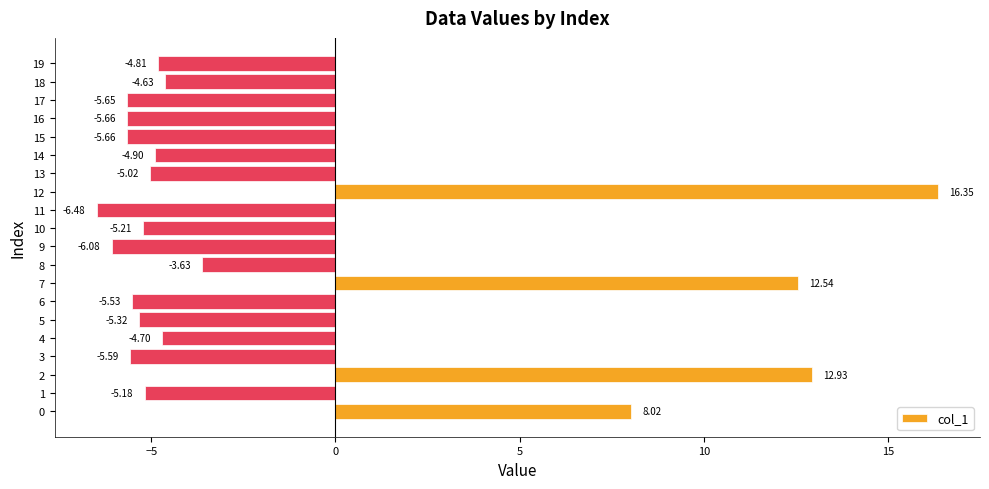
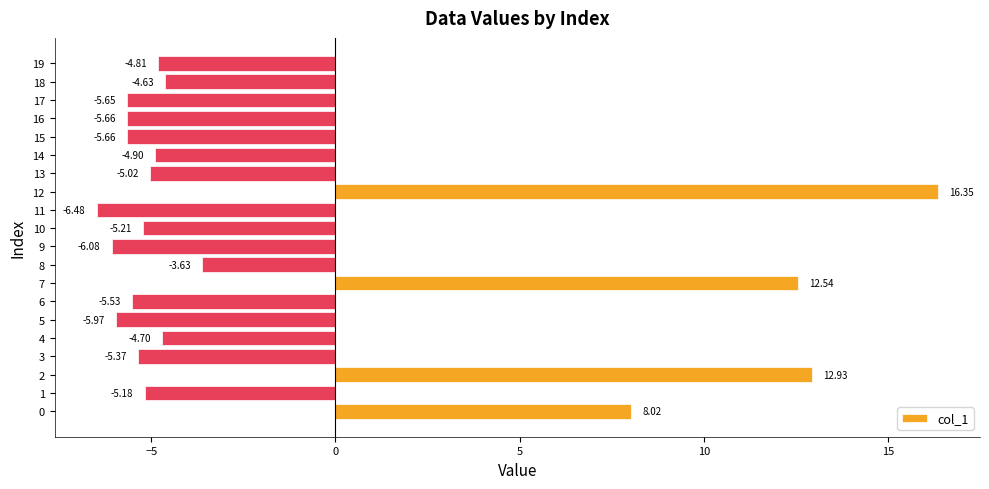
5: -5.32 -> -5.97
3: -5.59 -> -5.37
